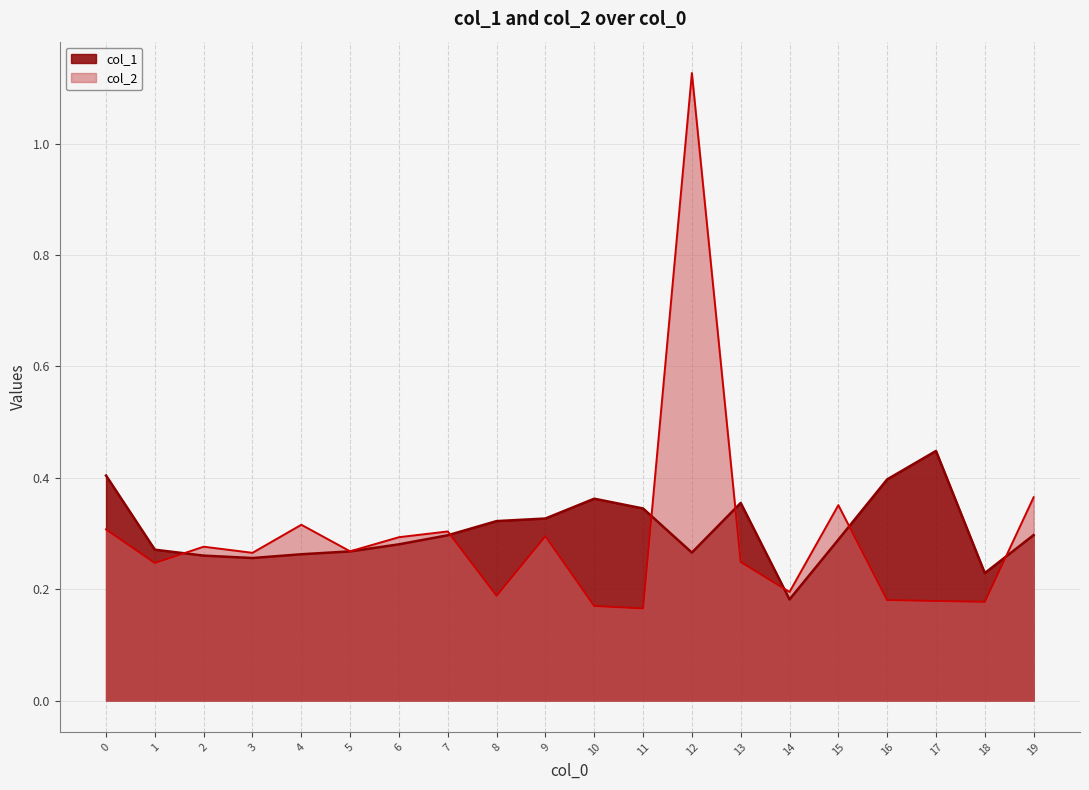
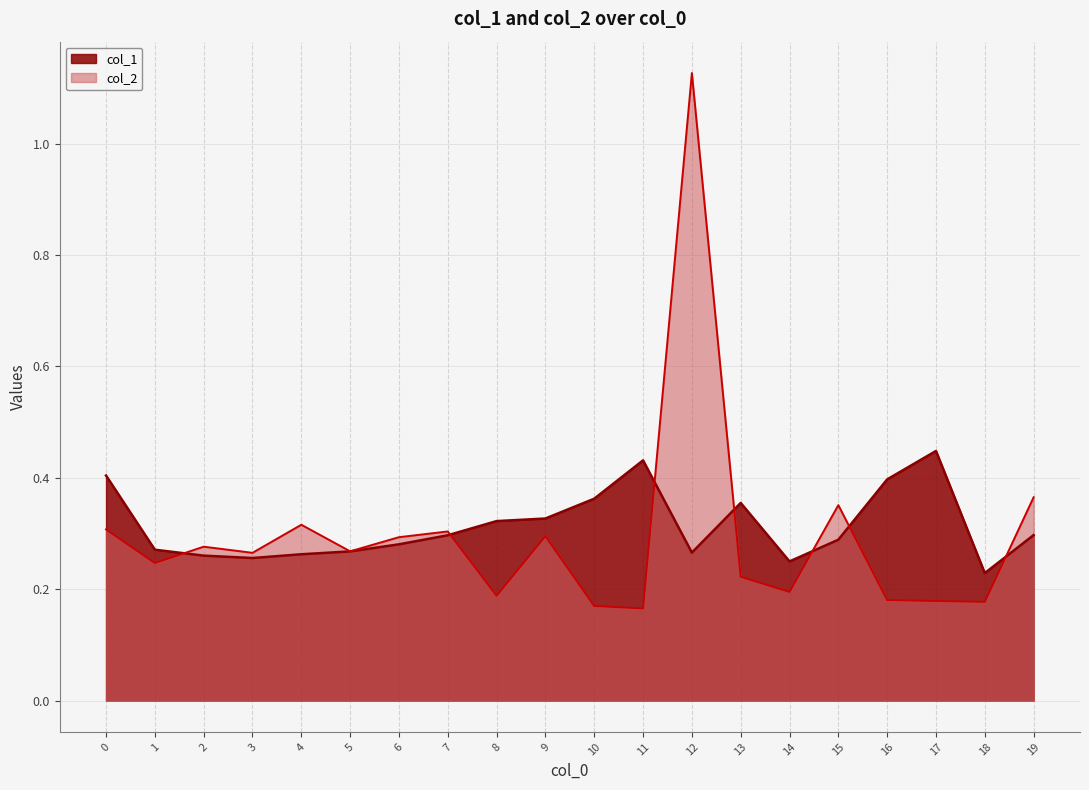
col_1, 11: 0.34 -> 0.43
col_2, 13: 0.25 -> 0.22
col_1, 14: 0.18 -> 0.25
